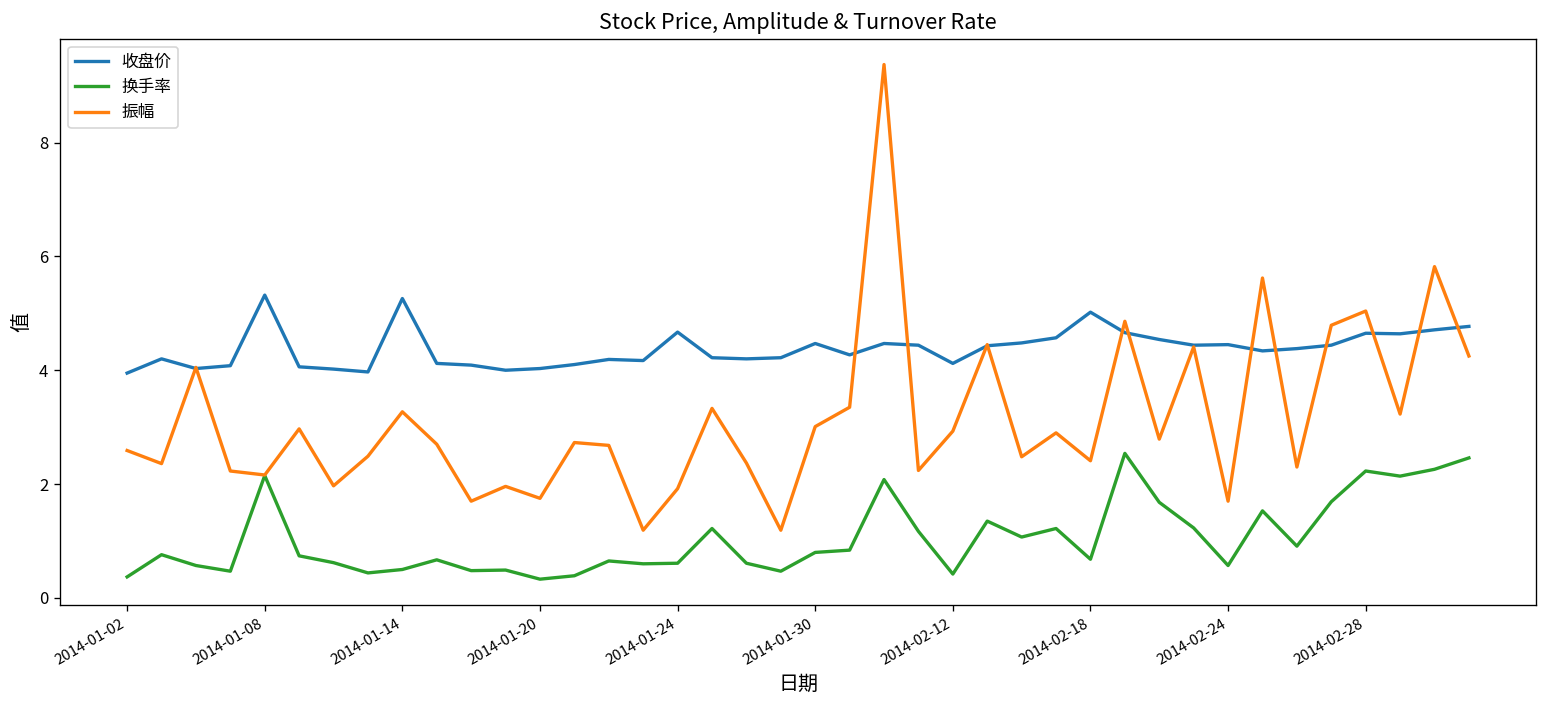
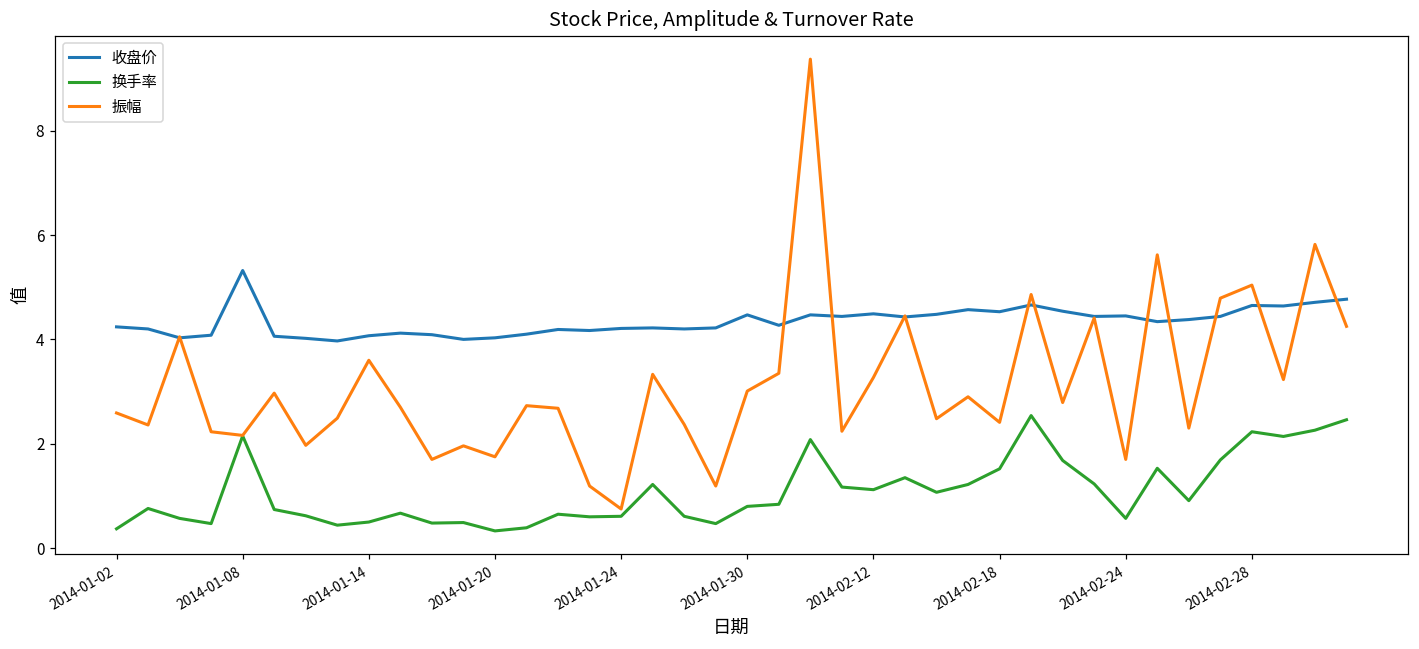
收盘价, 2014-01-02: 4.0 -> 4.2
收盘价, 2014-01-14: 5.3 -> 4.1
振幅, 2014-01-14: 3.3 -> 3.6
收盘价, 2014-01-24: 4.7 -> 4.2
振幅, 2014-01-24: 1.9 -> 0.8
收盘价, 2014-02-12: 4.1 -> 4.5
换手率, 2014-02-12: 0.4 -> 1.1
振幅, 2014-02-12: 2.9 -> 3.3
收盘价, 2014-02-18: 5.0 -> 4.5
换手率, 2014-02-18: 0.7 -> 1.5
